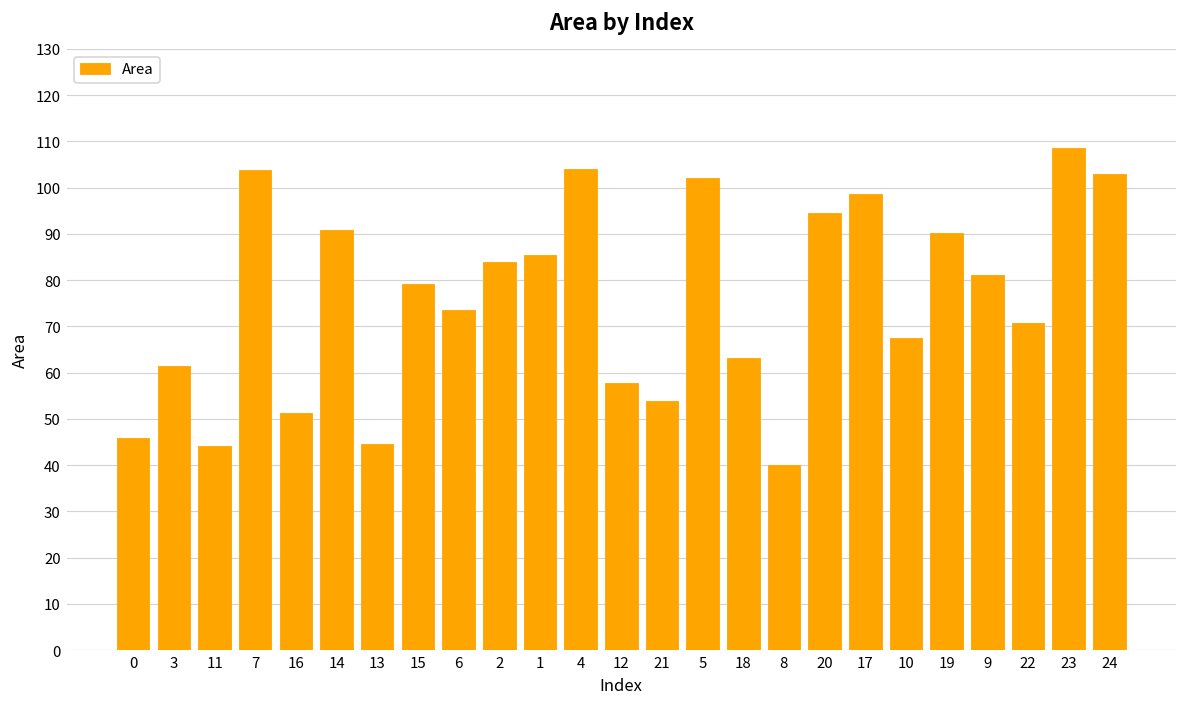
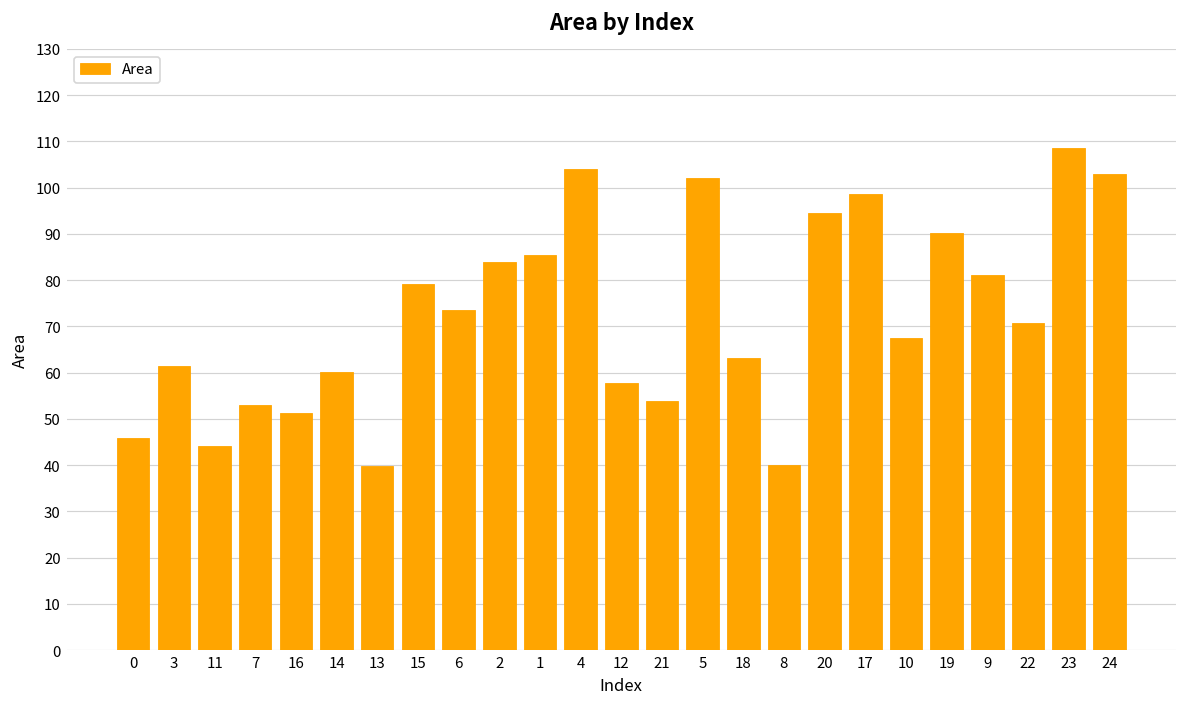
7: 104 -> 53
14: 91 -> 60
13: 45 -> 40
